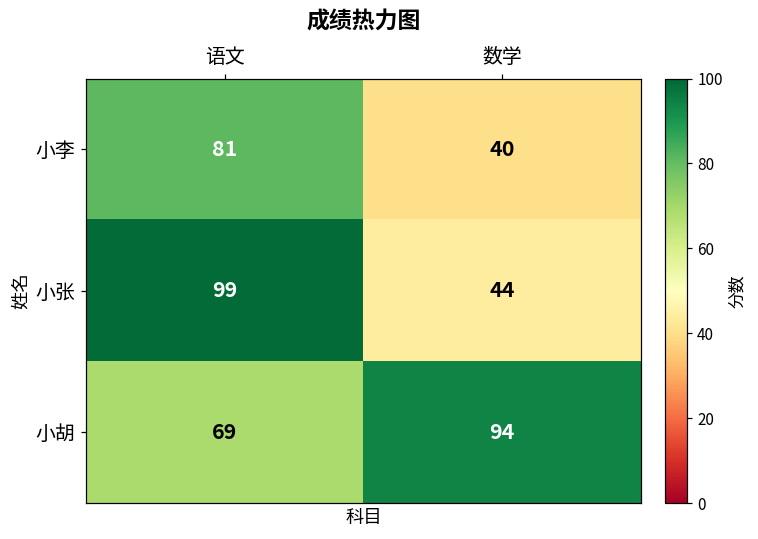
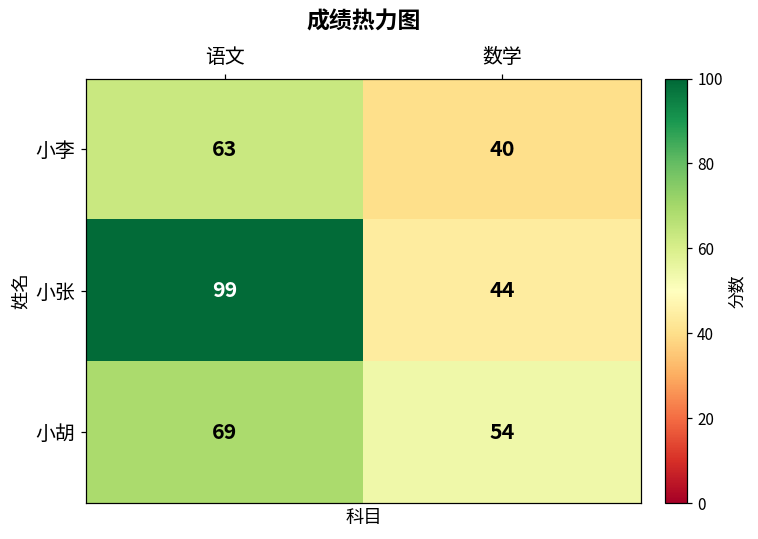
小李, 语文: 81 -> 63
小胡, 数学: 94 -> 54
